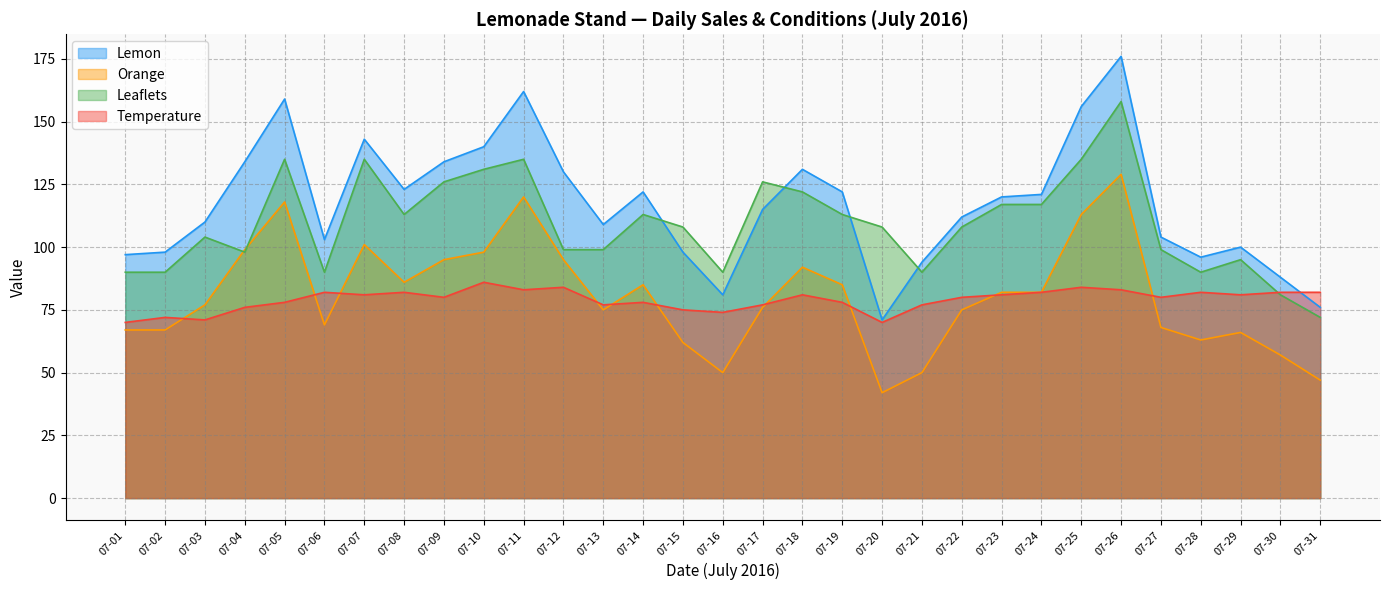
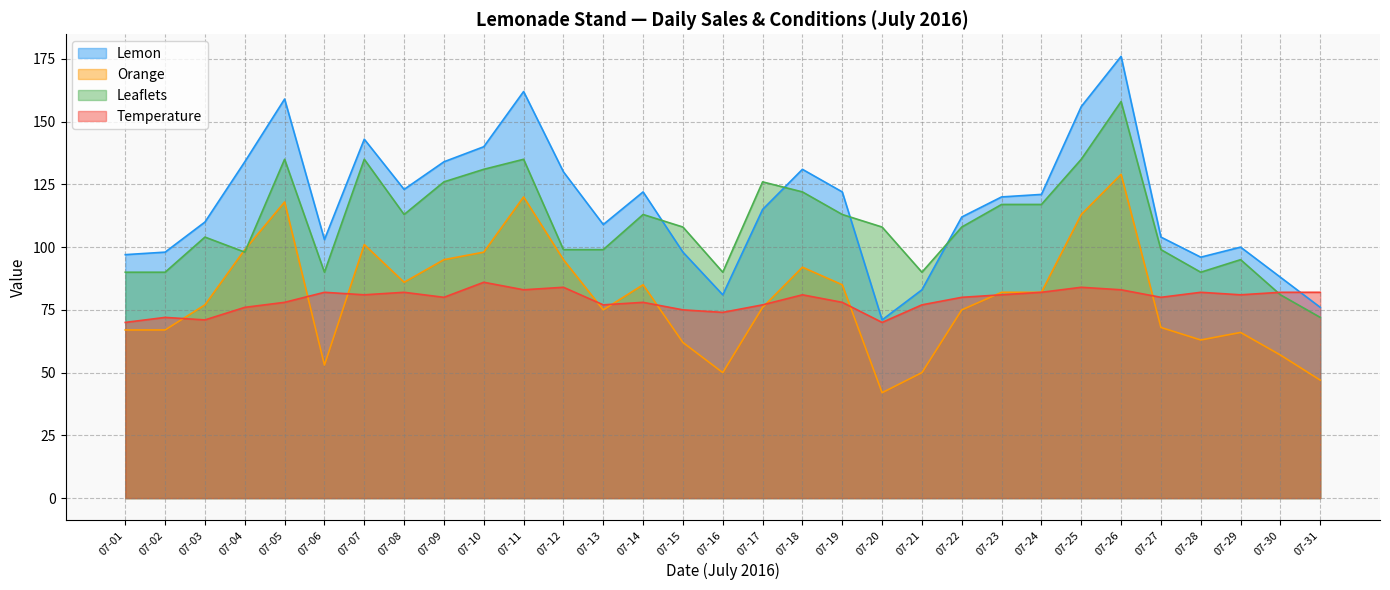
Orange, 07-06: 69 -> 53
Lemon, 07-21: 94 -> 83
